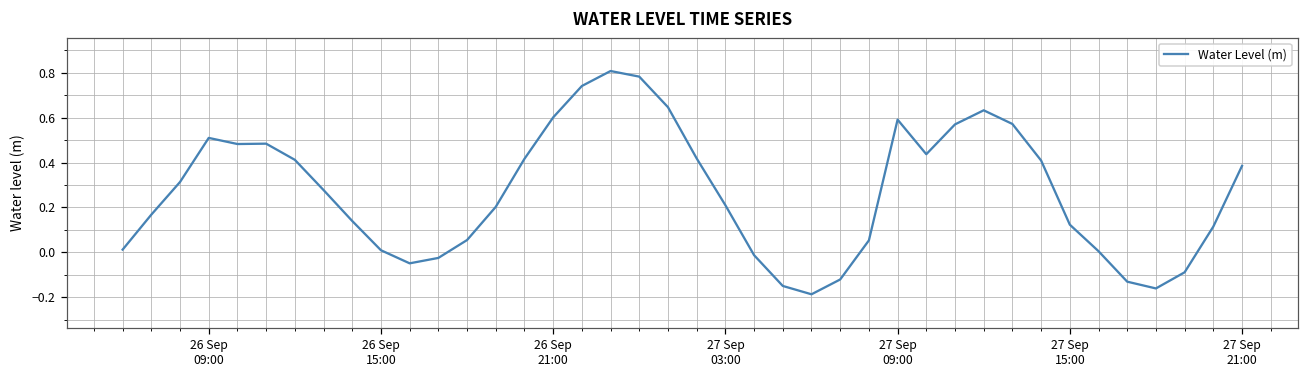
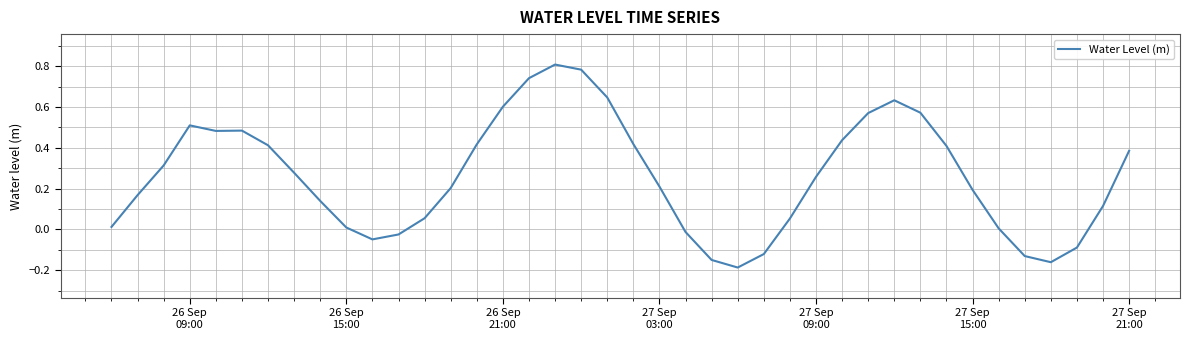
27 Sep 09:00: 0.59 -> 0.26
27 Sep 15:00: 0.12 -> 0.19
